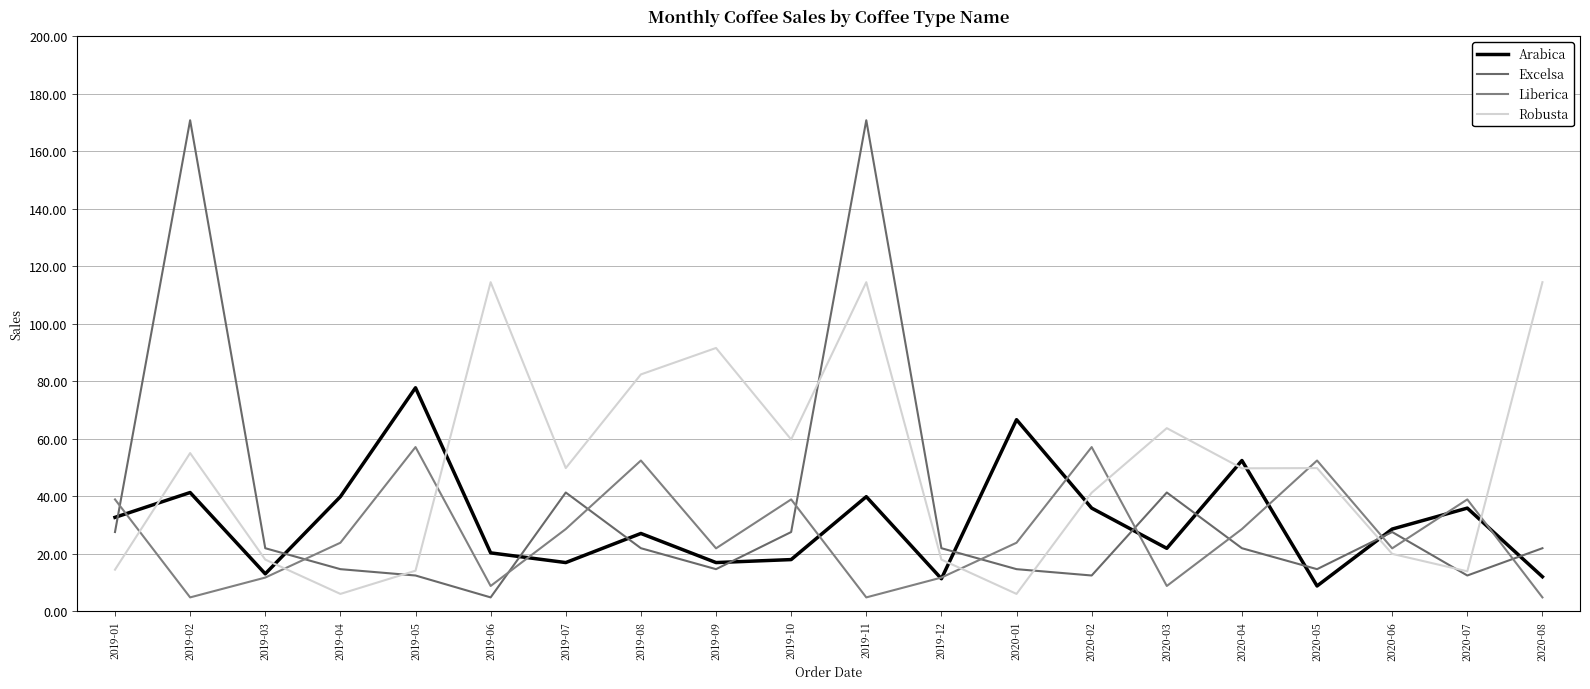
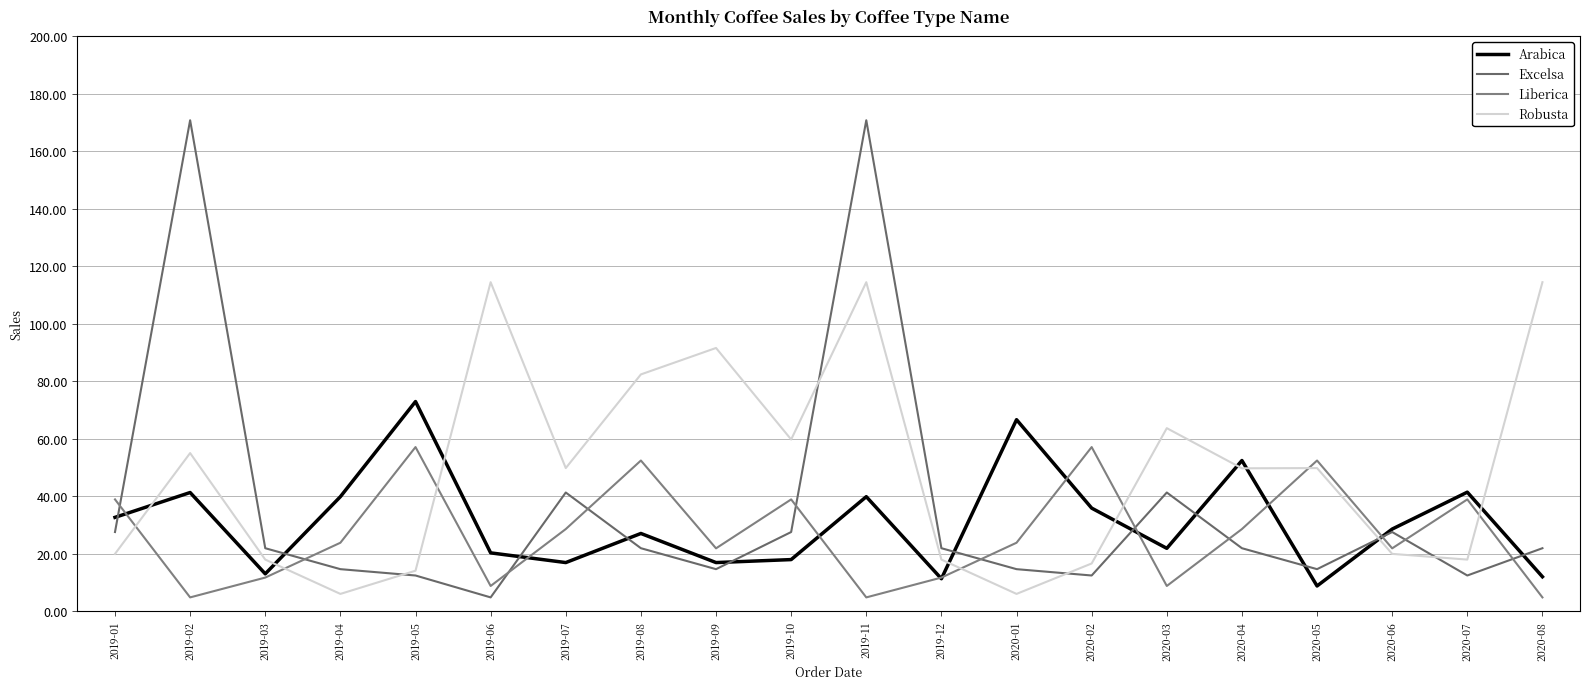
Robusta, 2019-01: 14 -> 20
Arabica, 2019-05: 78 -> 73
Robusta, 2020-02: 41 -> 17
Arabica, 2020-07: 36 -> 41
Robusta, 2020-07: 14 -> 18
